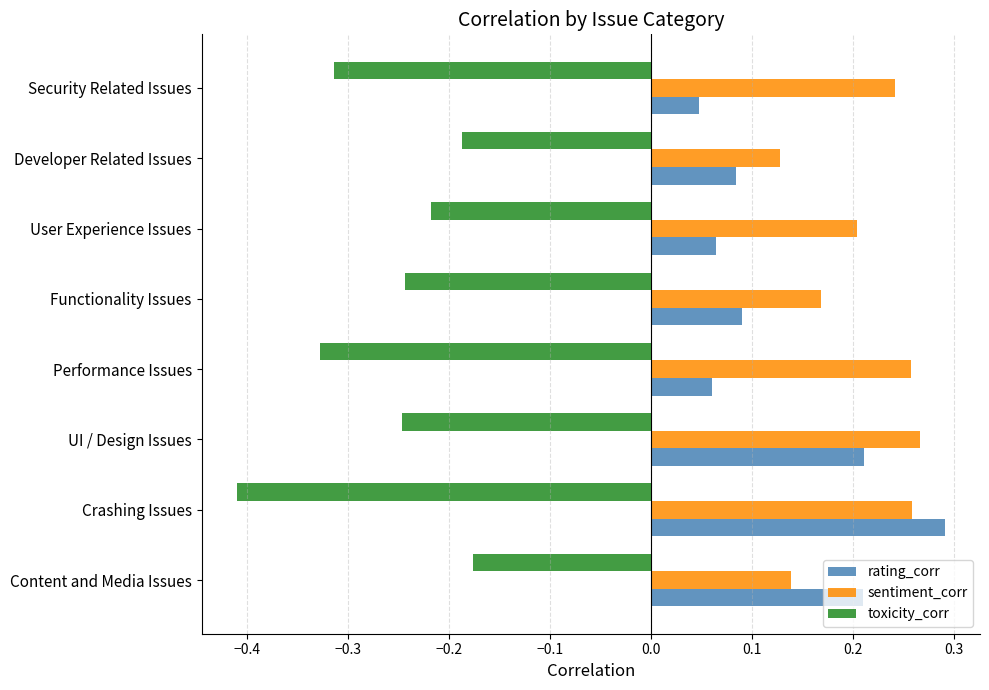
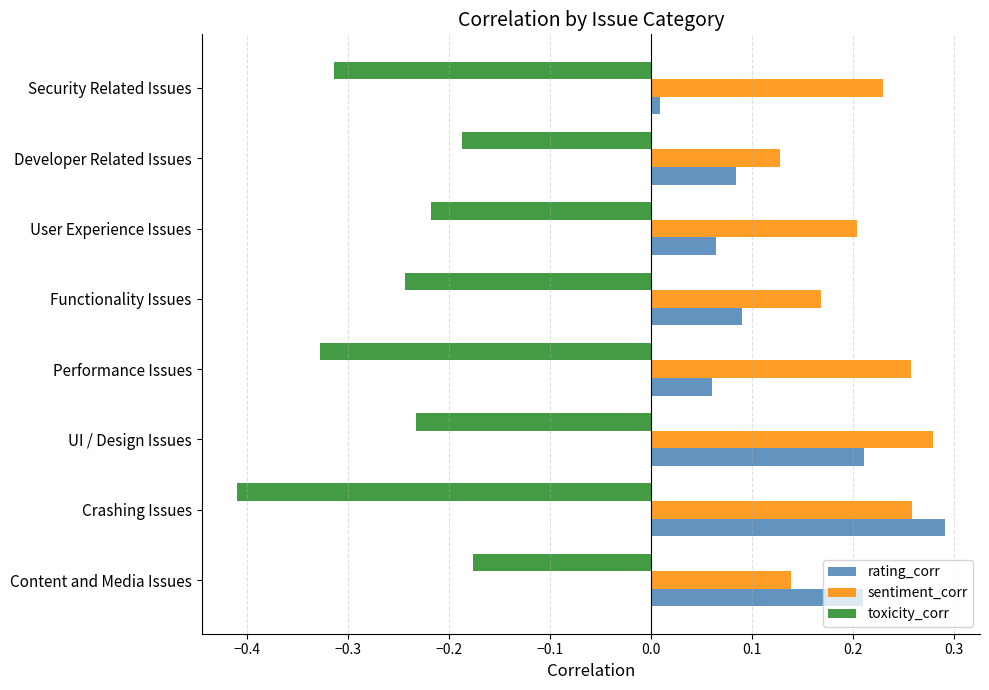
sentiment_corr, Security Related Issues: 0.241 -> 0.230
rating_corr, Security Related Issues: 0.047 -> 0.009
toxicity_corr, UI / Design Issues: -0.247 -> -0.232
sentiment_corr, UI / Design Issues: 0.266 -> 0.279
